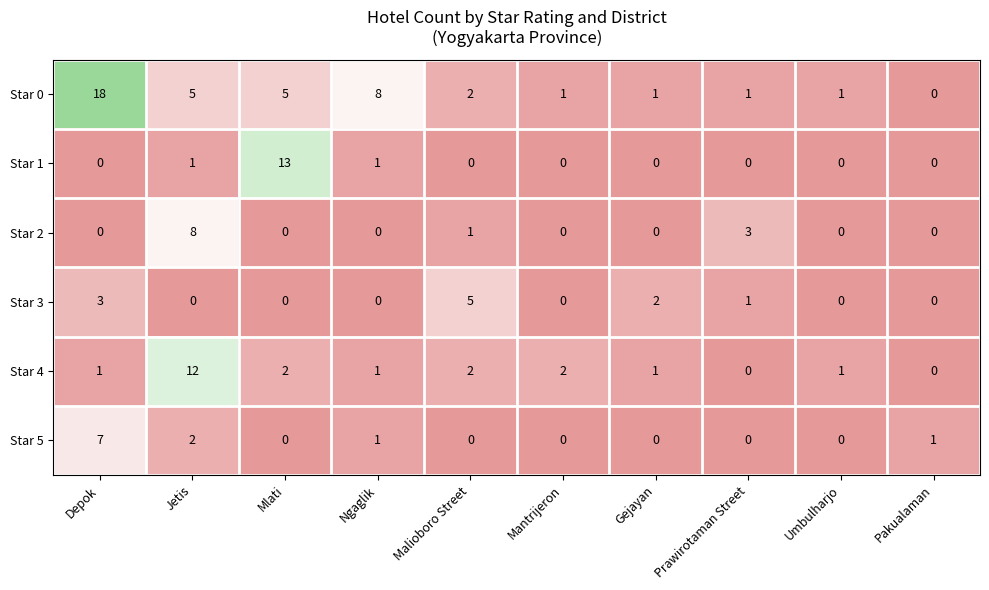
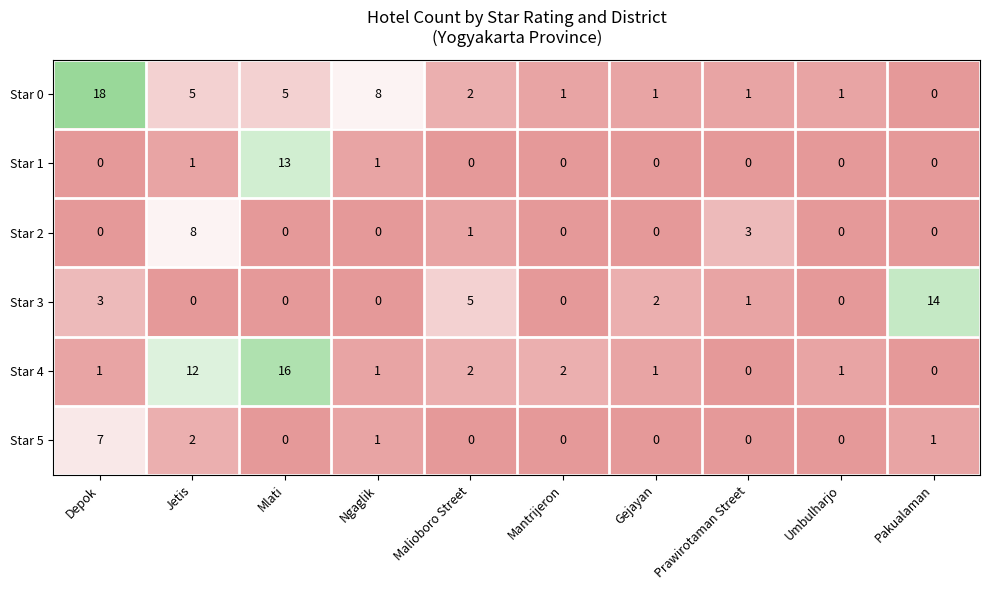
Star 3, Pakualaman: 0 -> 14
Star 4, Mlati: 2 -> 16
